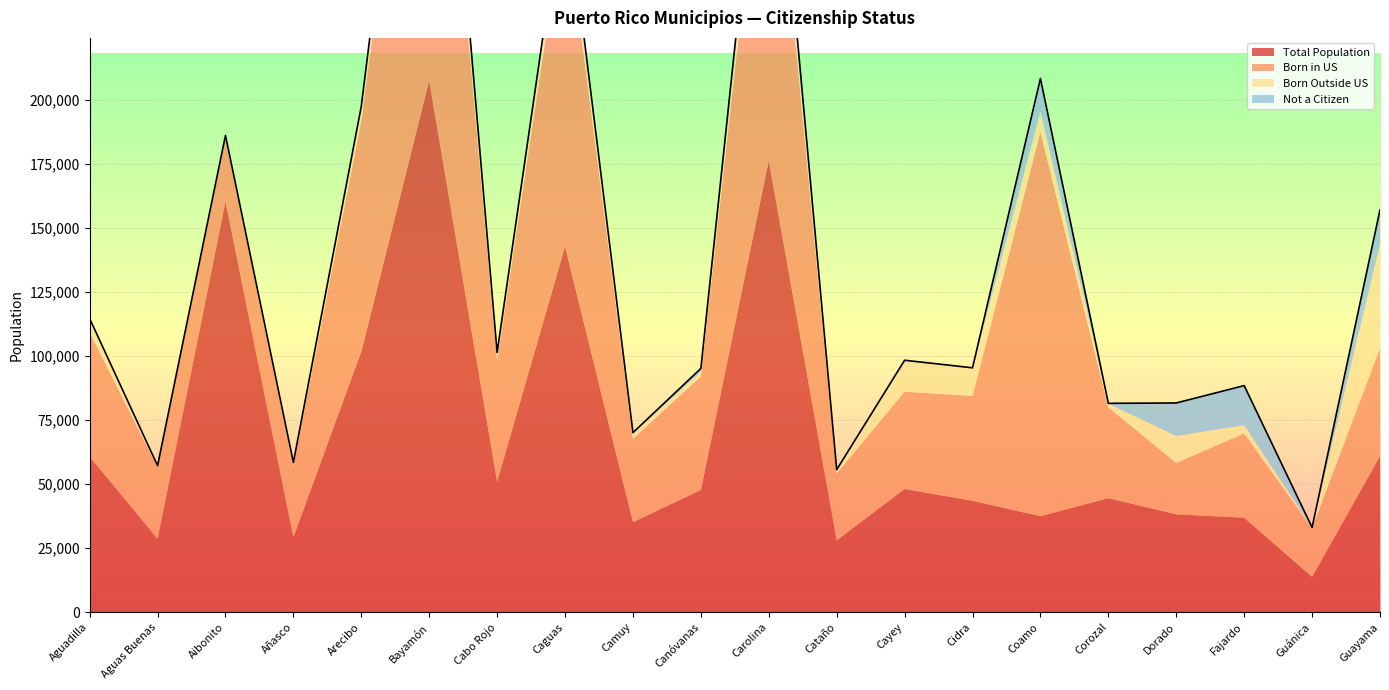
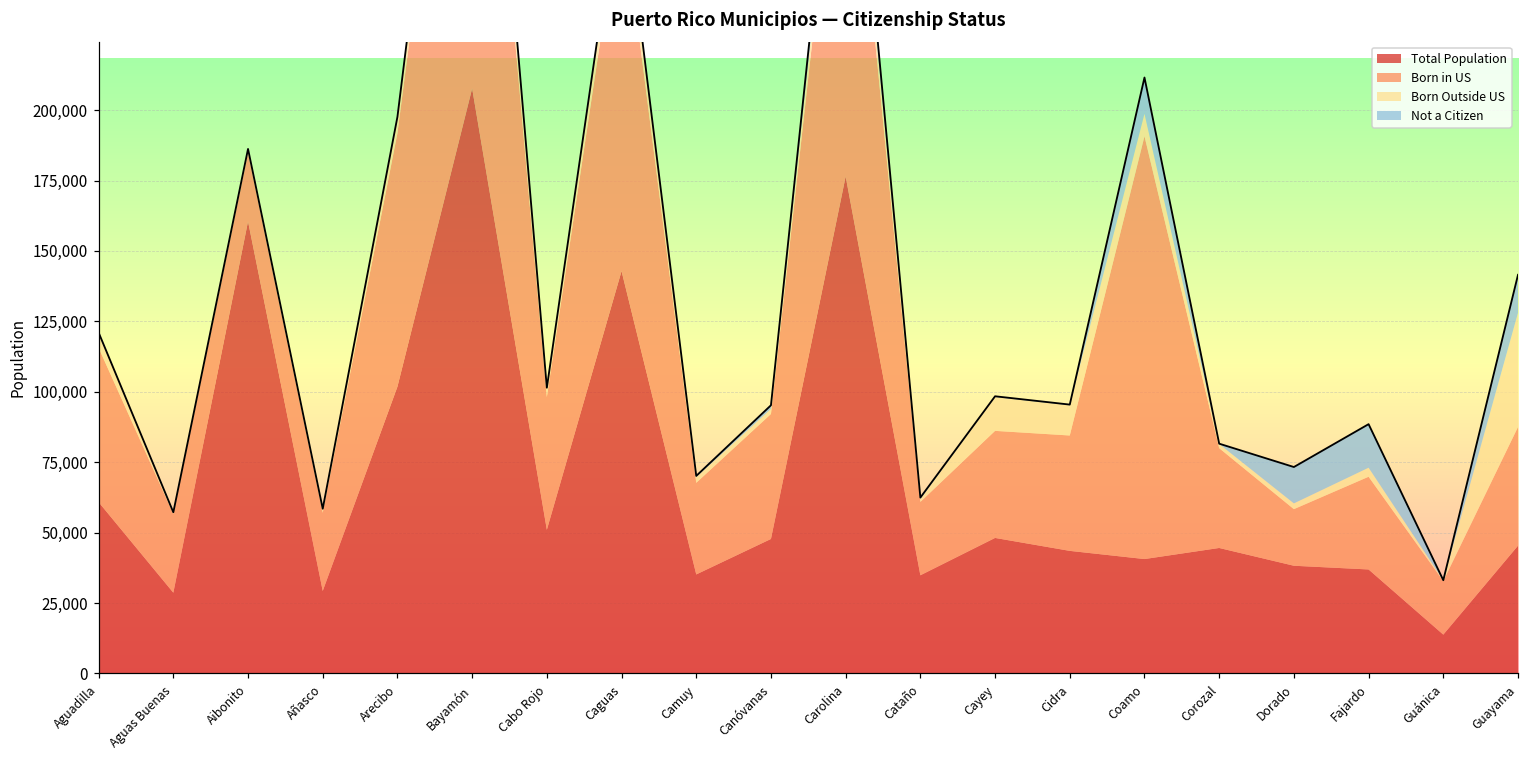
Born in US, Aguadilla: 48,000 -> 55,000
Total Population, Cataño: 28,000 -> 35,000
Total Population, Coamo: 37,000 -> 41,000
Born Outside US, Dorado: 10,000 -> 2,000
Total Population, Guayama: 61,000 -> 45,000
